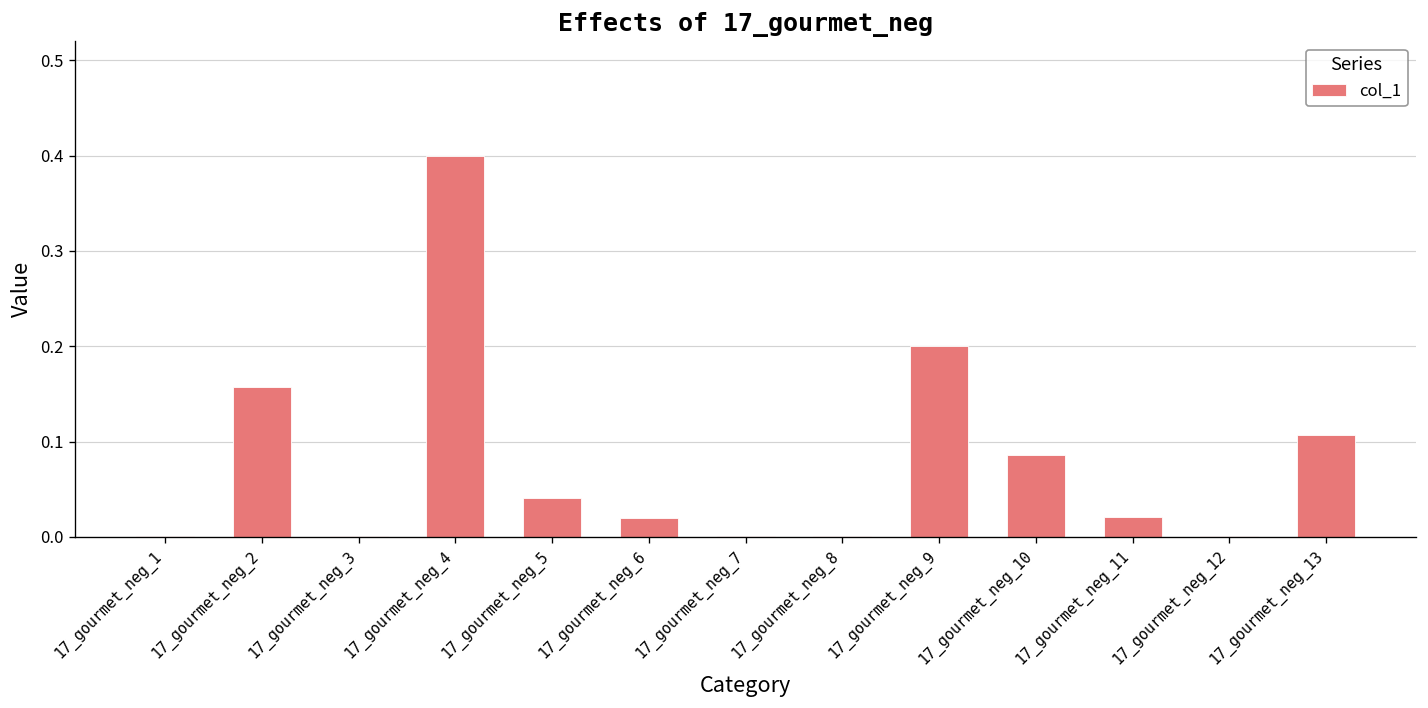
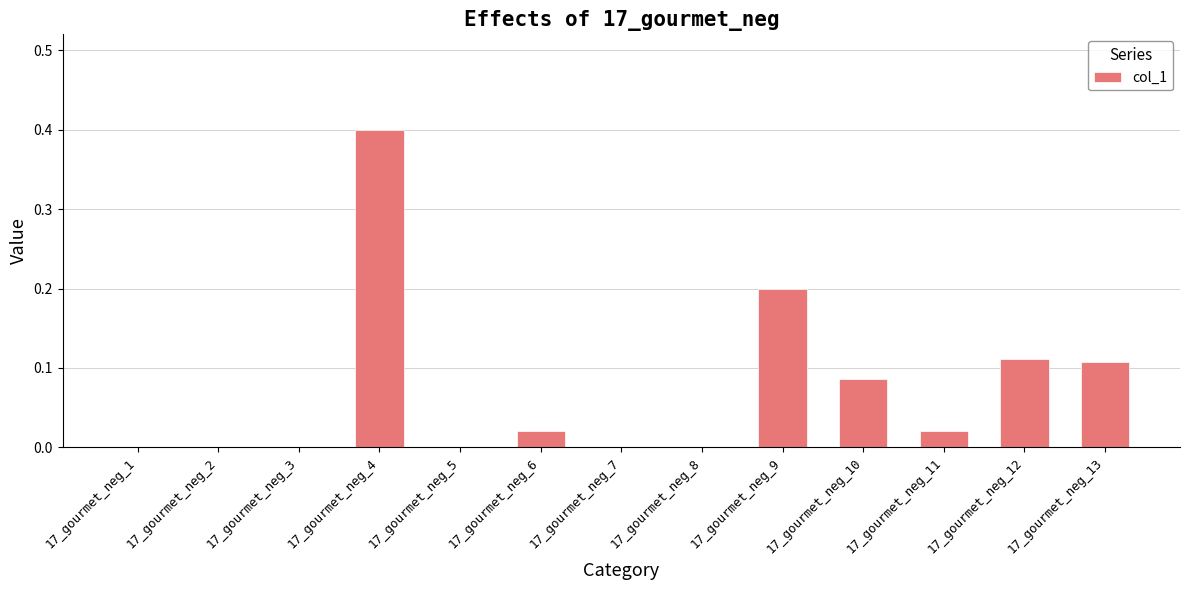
17_gourmet_neg_2: 0.16 -> 0.00
17_gourmet_neg_5: 0.04 -> 0.00
17_gourmet_neg_12: 0.00 -> 0.11
